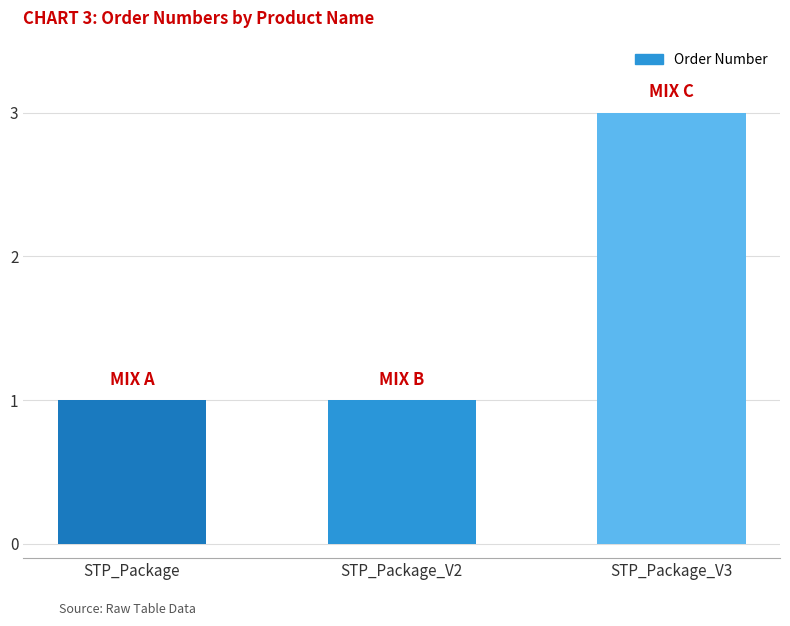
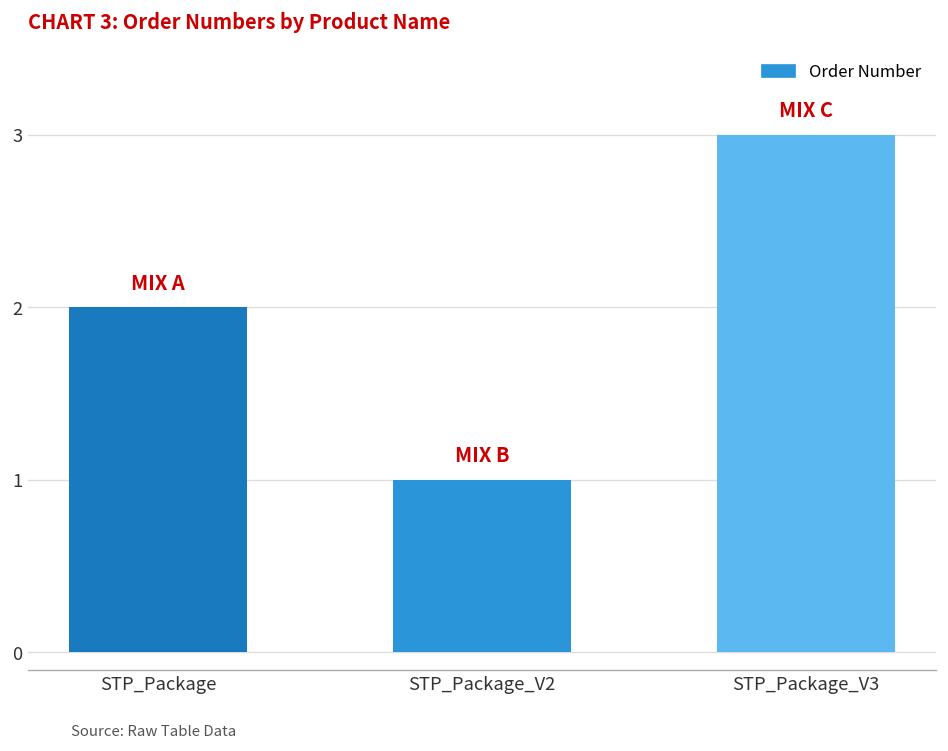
STP_Package: 1 -> 2
